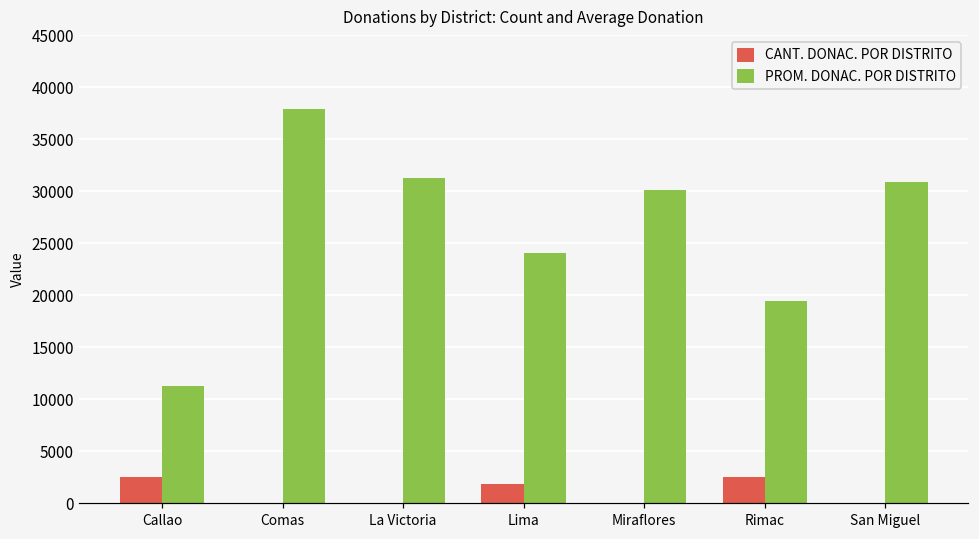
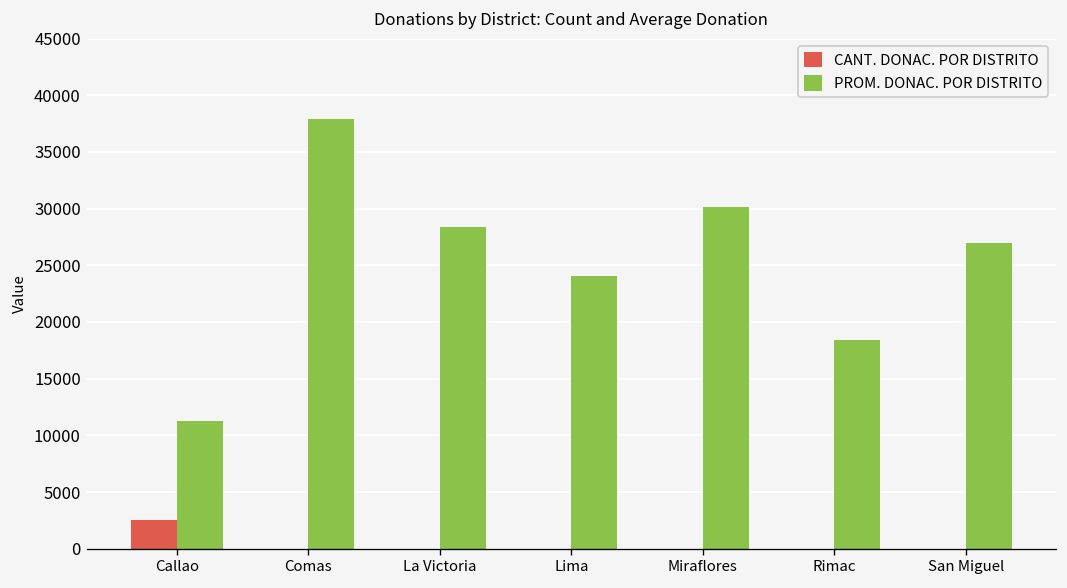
PROM. DONAC. POR DISTRITO, La Victoria: 31000 -> 28000
CANT. DONAC. POR DISTRITO, Lima: 2000 -> 0
CANT. DONAC. POR DISTRITO, Rimac: 3000 -> 0
PROM. DONAC. POR DISTRITO, Rimac: 19000 -> 18000
PROM. DONAC. POR DISTRITO, San Miguel: 31000 -> 27000
